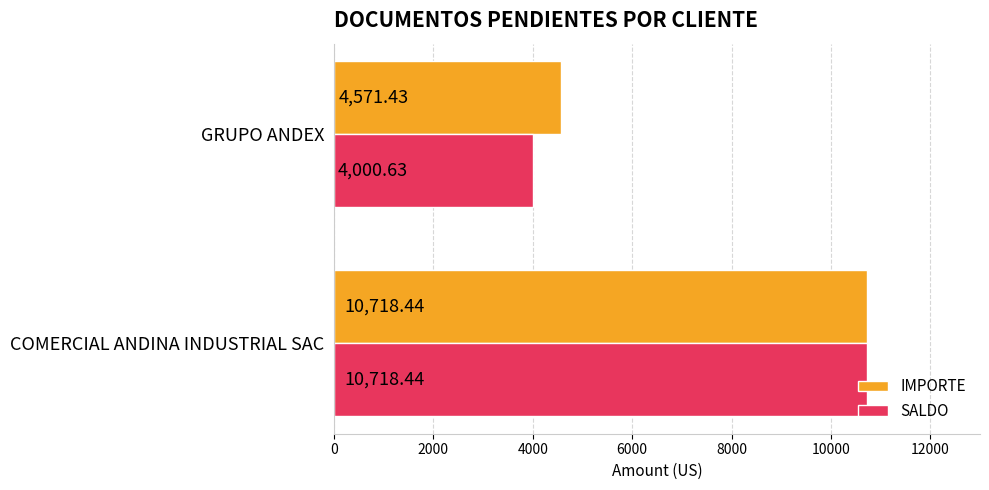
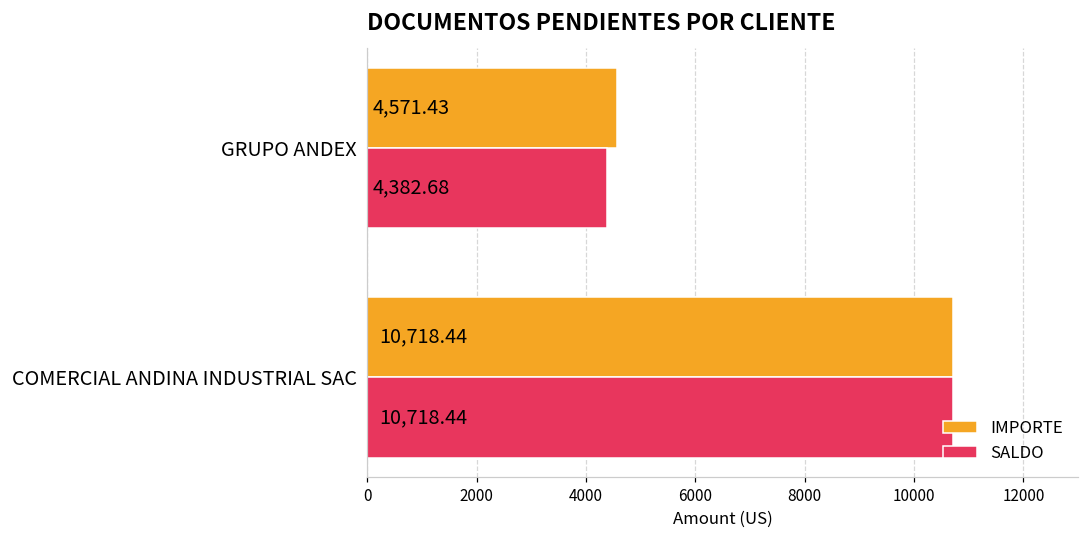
SALDO, GRUPO ANDEX: 4,000.63 -> 4,382.68
